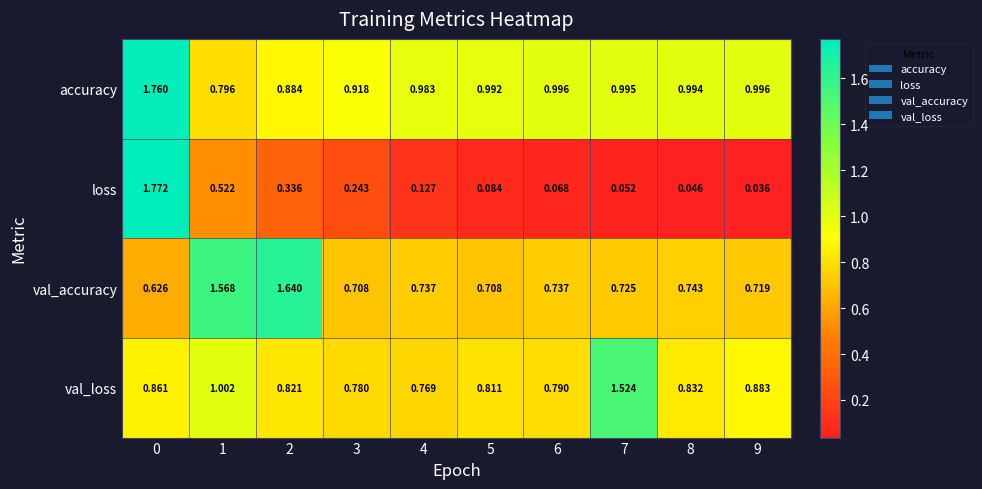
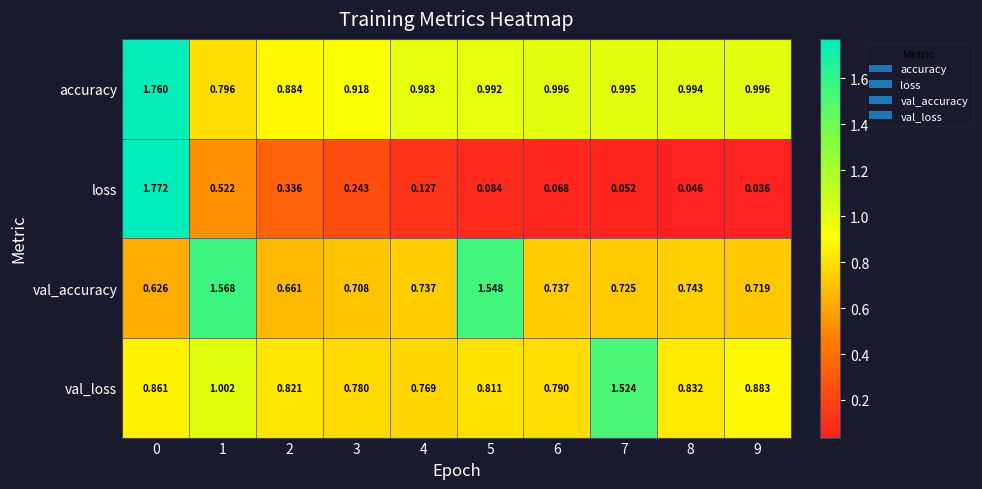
val_accuracy, 2: 1.640 -> 0.661
val_accuracy, 5: 0.708 -> 1.548
